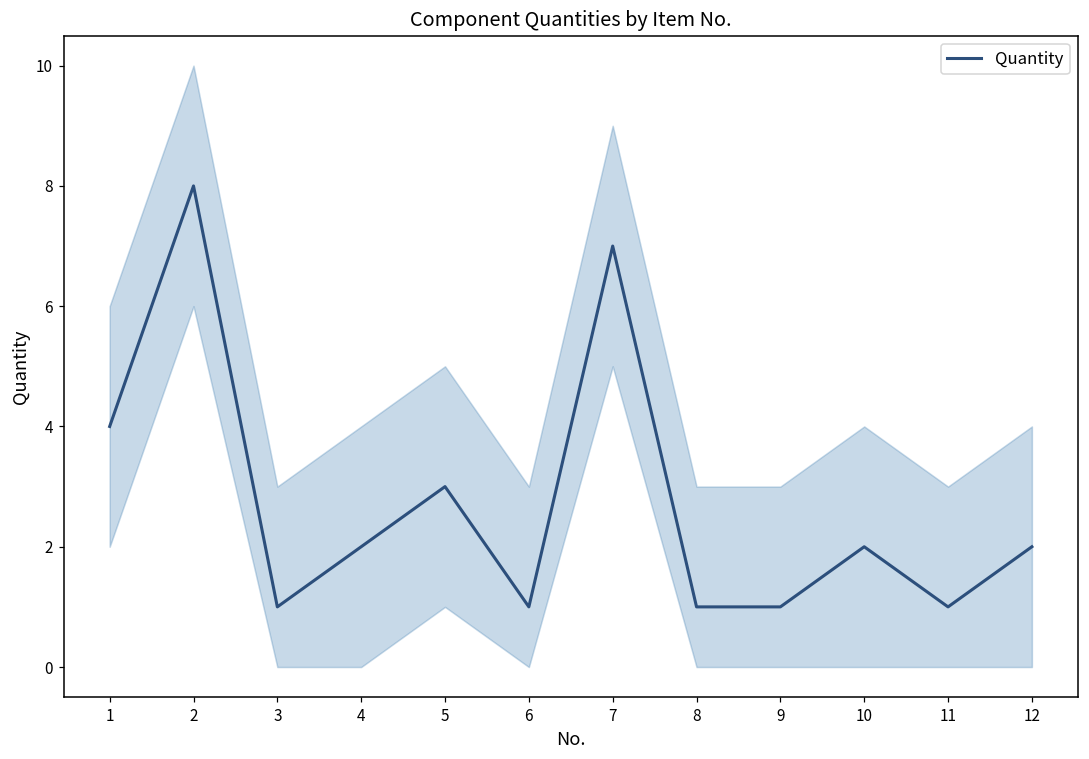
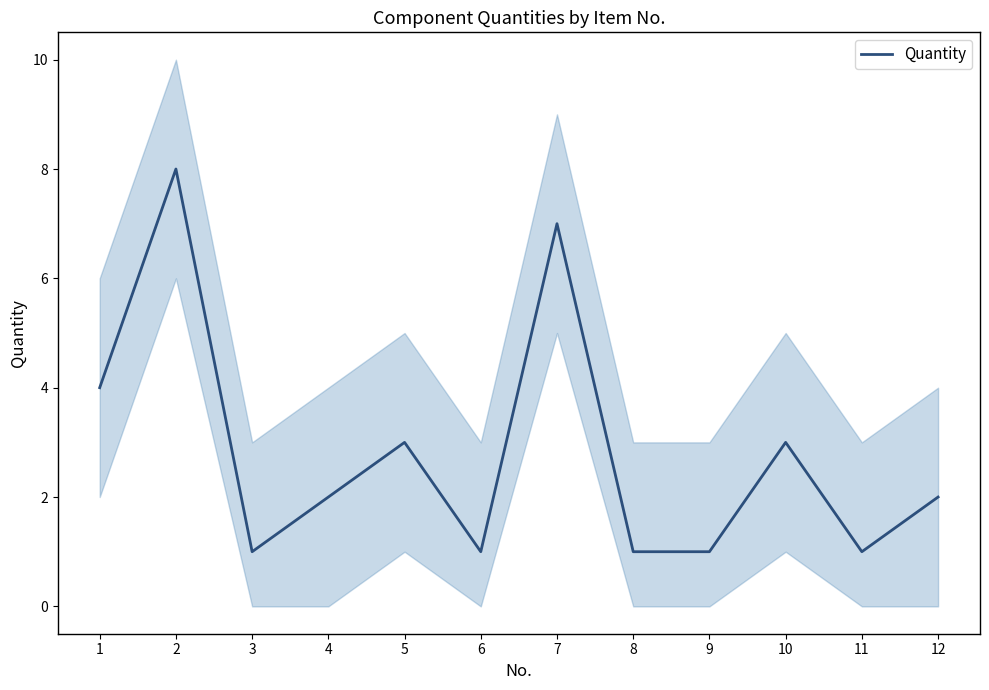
Quantity, 10: 2 -> 3
